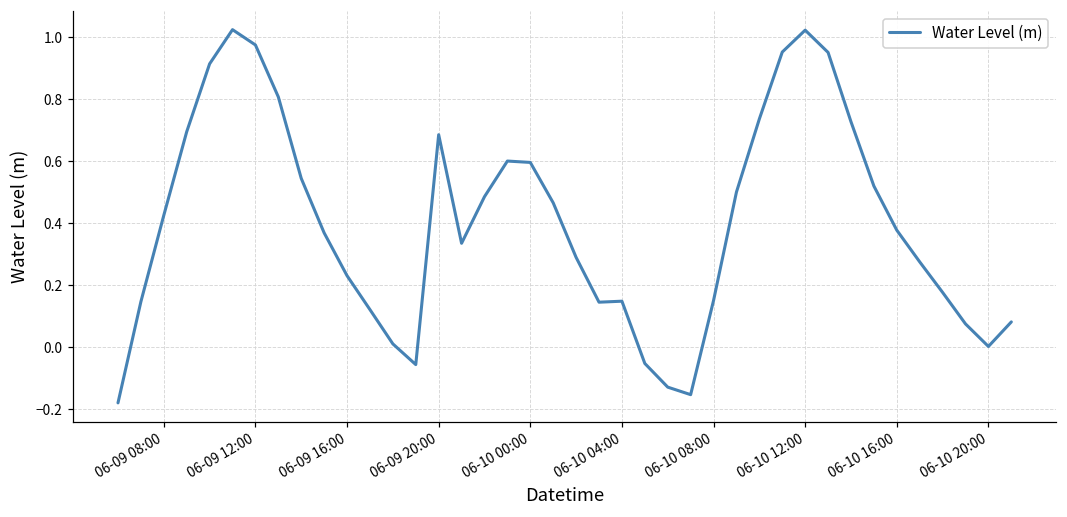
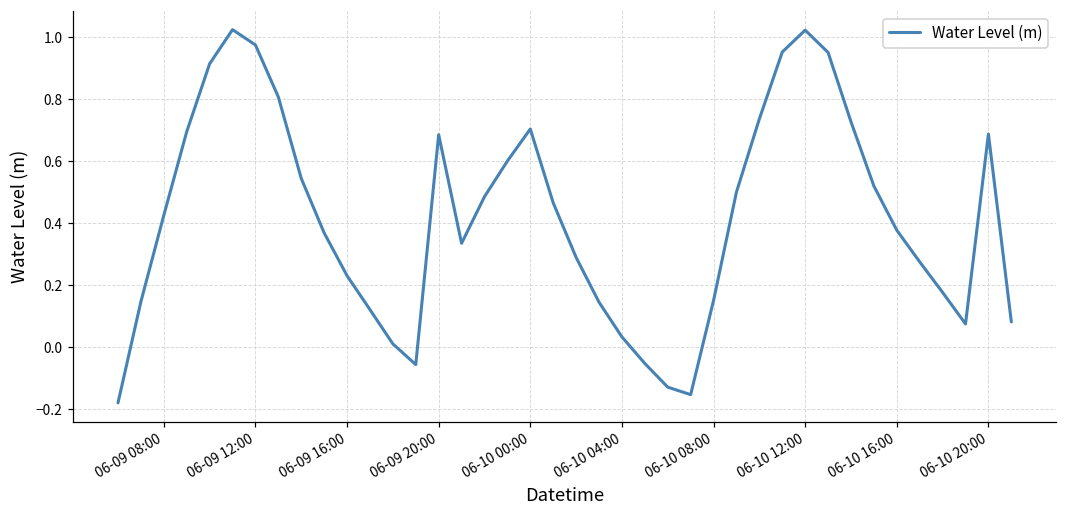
06-10 00:00: 0.60 -> 0.70
06-10 04:00: 0.15 -> 0.03
06-10 20:00: 0.00 -> 0.69
